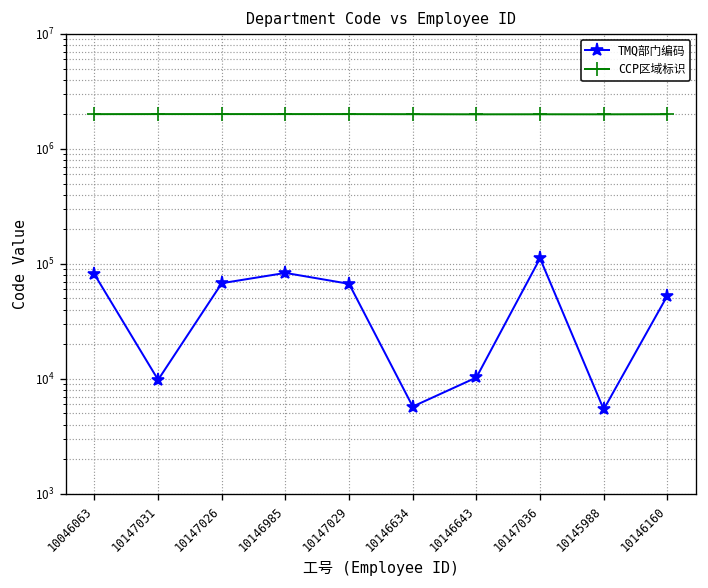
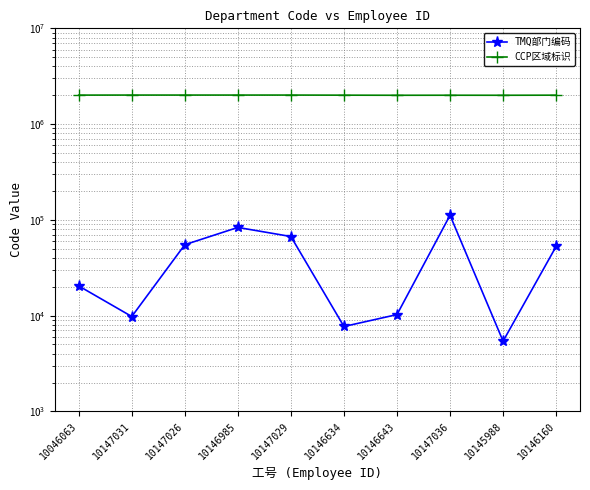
TMQ部门编码, 10046063: 80000 -> 20000
TMQ部门编码, 10147026: 70000 -> 60000
TMQ部门编码, 10146634: 6000 -> 8000
